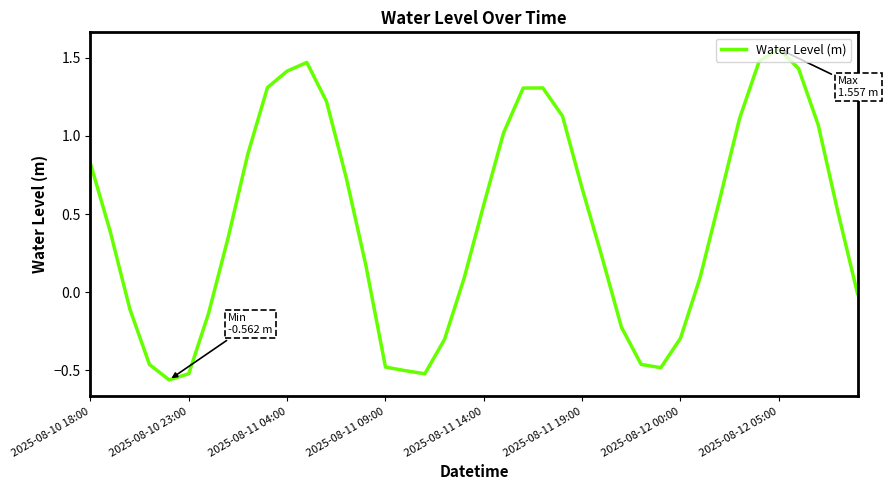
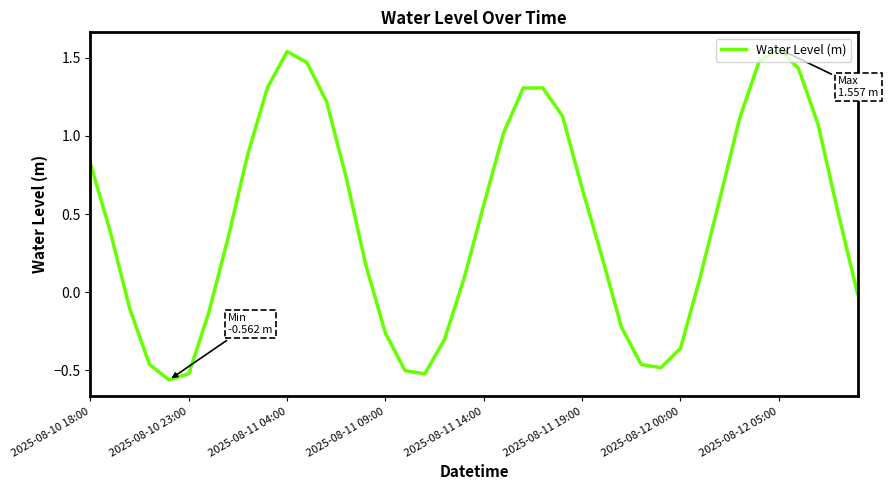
2025-08-11 04:00: 1.41 -> 1.54
2025-08-11 09:00: -0.48 -> -0.26
2025-08-12 00:00: -0.29 -> -0.36
